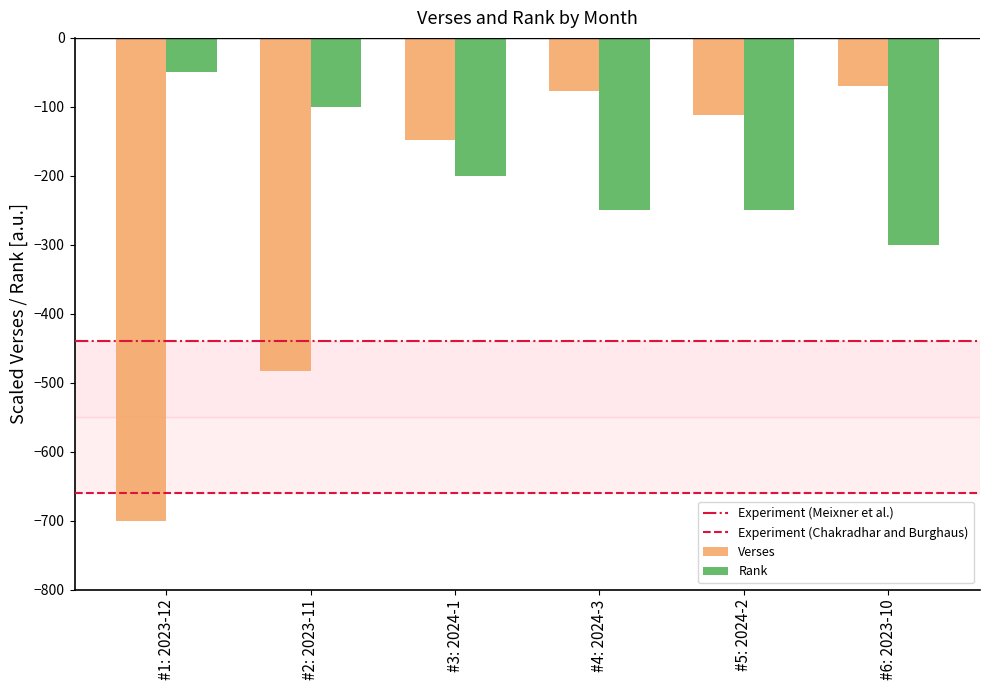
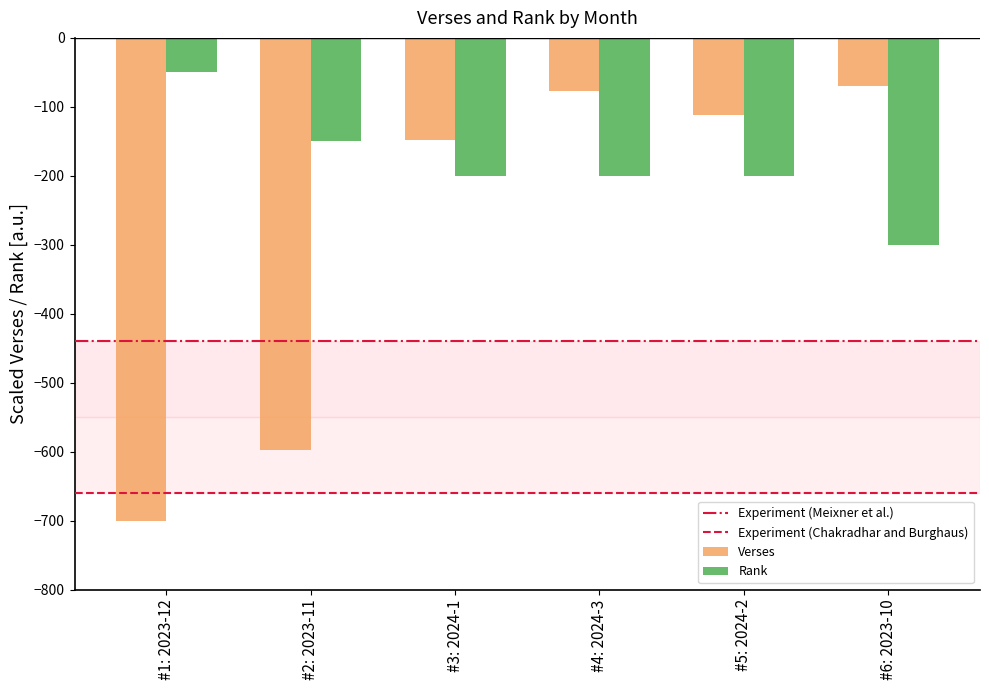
Verses, #2: 2023-11: -480 -> -600
Rank, #2: 2023-11: -100 -> -150
Rank, #4: 2024-3: -250 -> -200
Rank, #5: 2024-2: -250 -> -200
